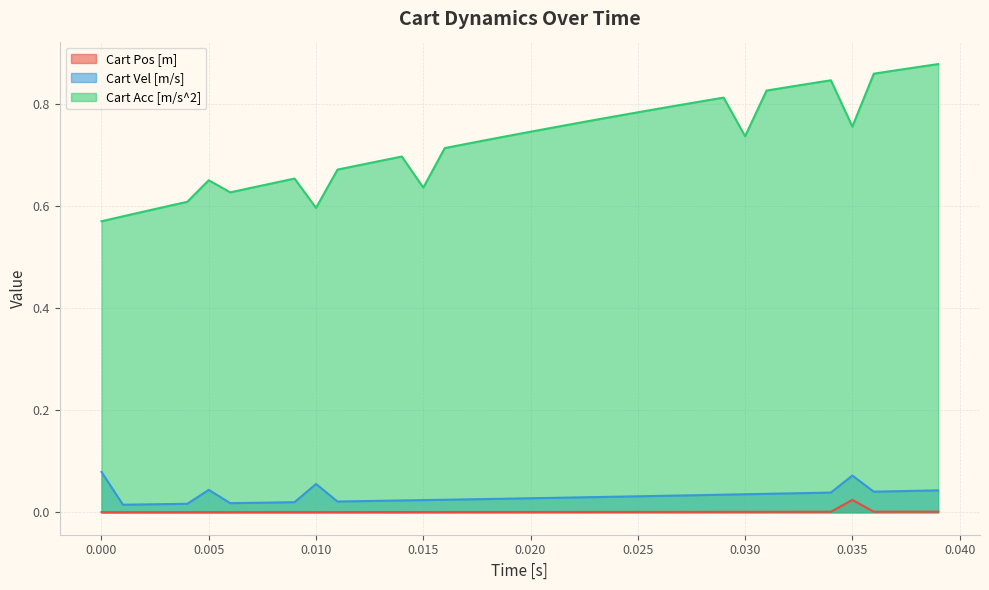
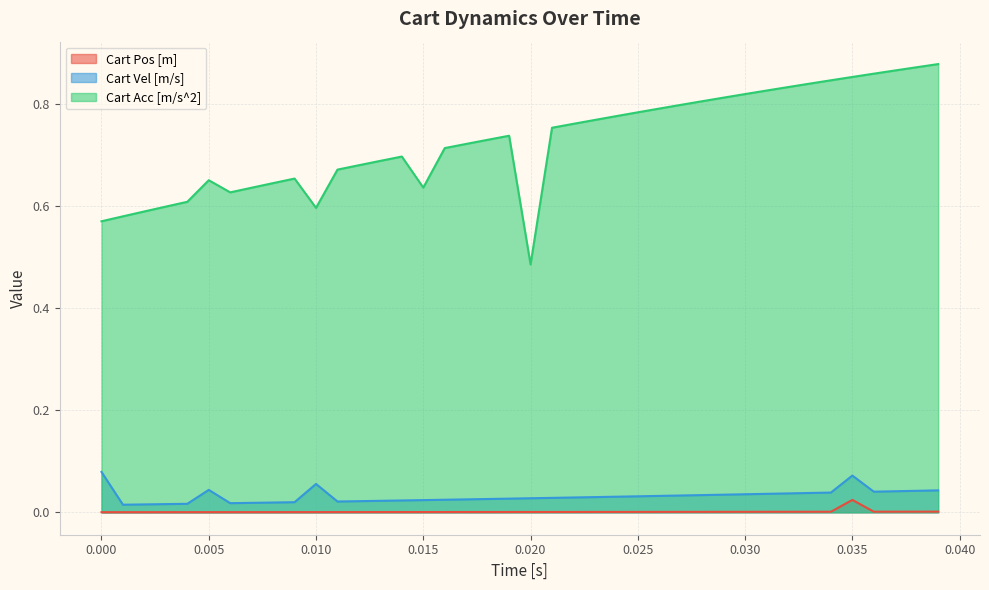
Cart Acc [m/s^2], 0.020: 0.75 -> 0.49
Cart Acc [m/s^2], 0.030: 0.74 -> 0.82
Cart Acc [m/s^2], 0.035: 0.76 -> 0.85
